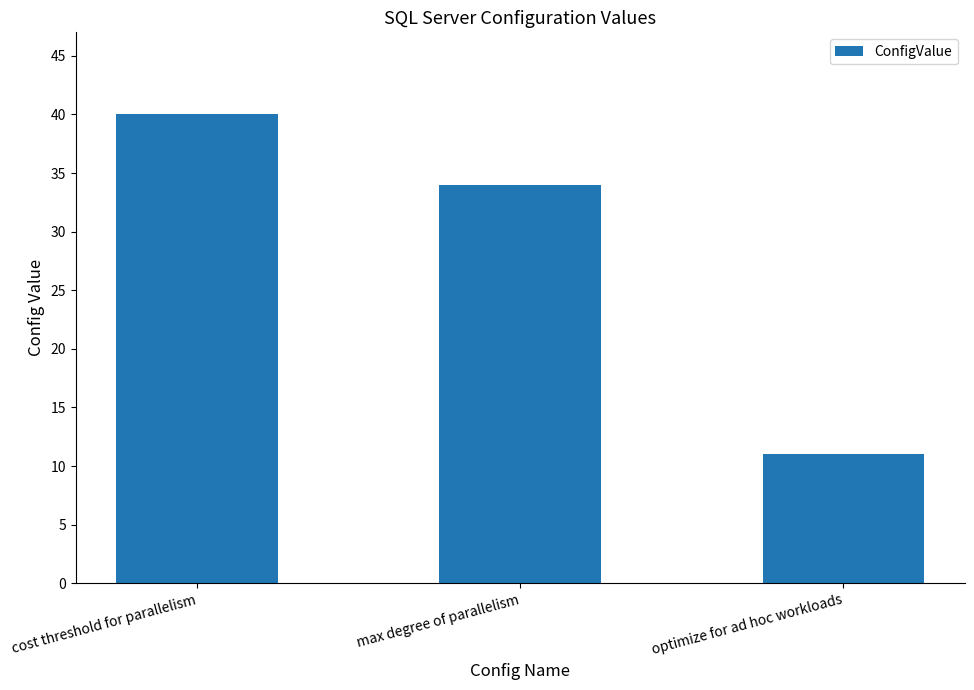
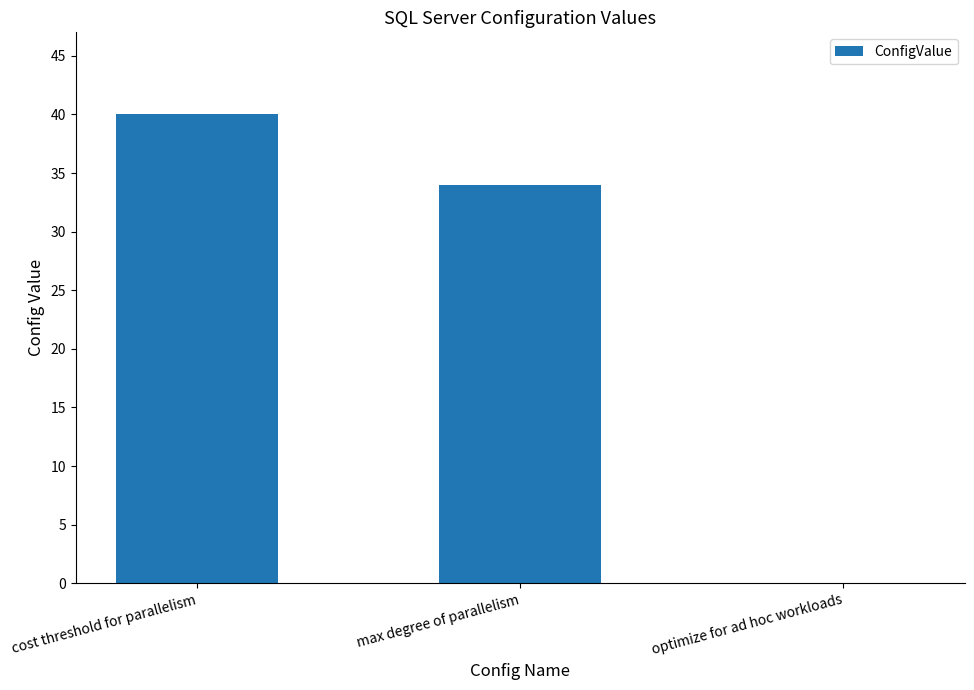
optimize for ad hoc workloads: 11 -> 0
